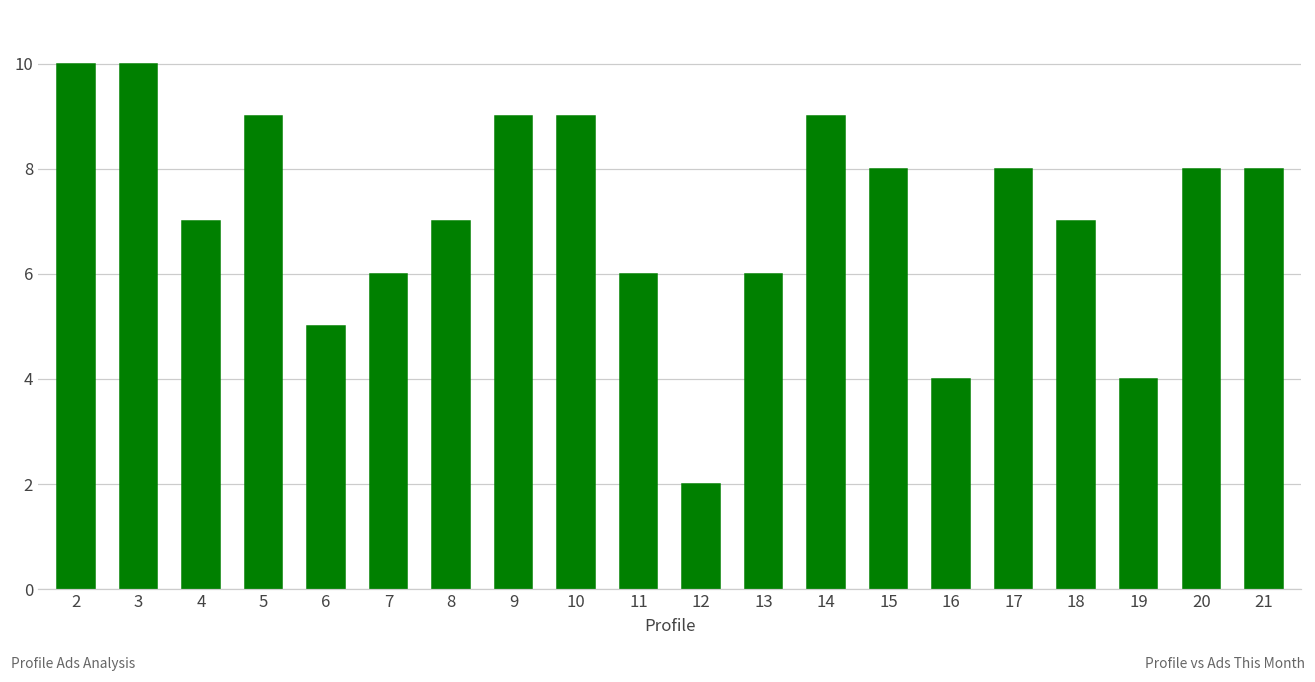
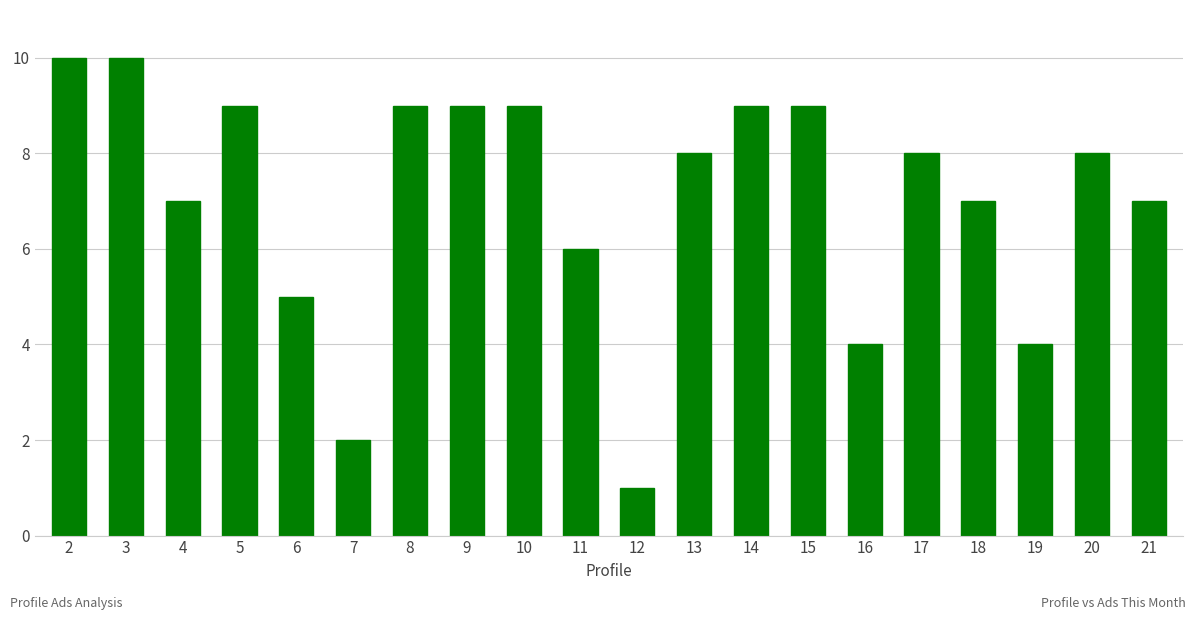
7: 6 -> 2
8: 7 -> 9
12: 2 -> 1
13: 6 -> 8
15: 8 -> 9
21: 8 -> 7
